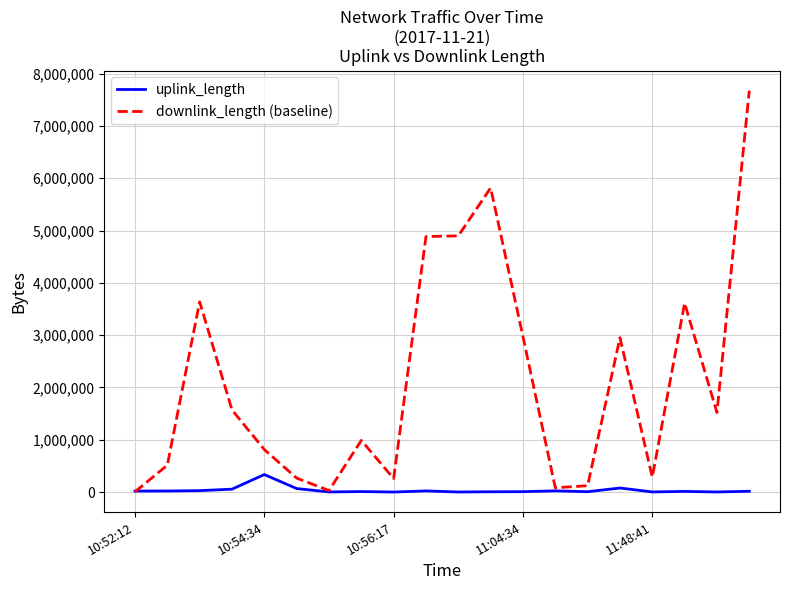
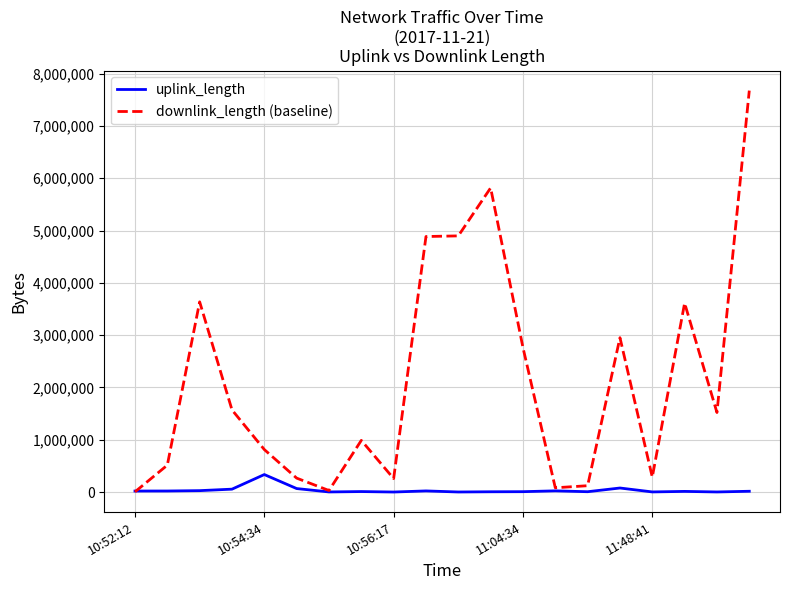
downlink_length (baseline), 11:04:34: 3,000,000 -> 2,800,000
